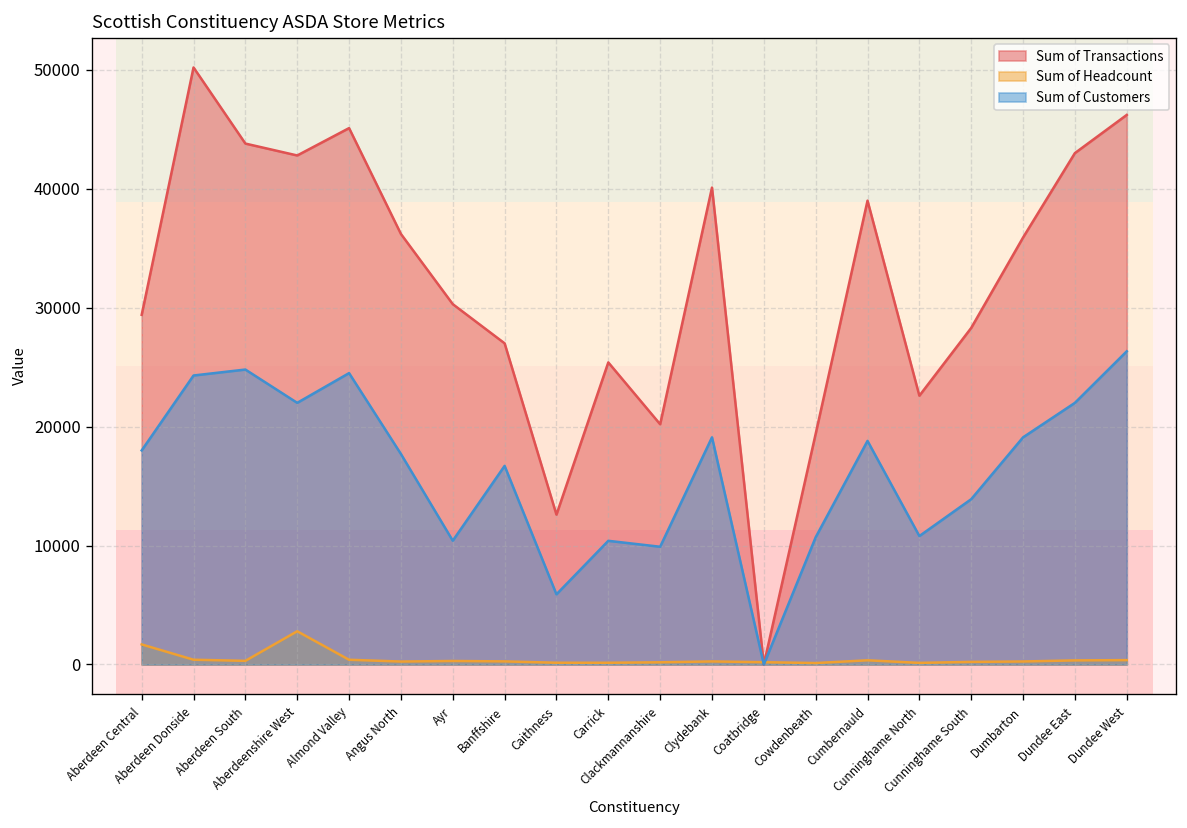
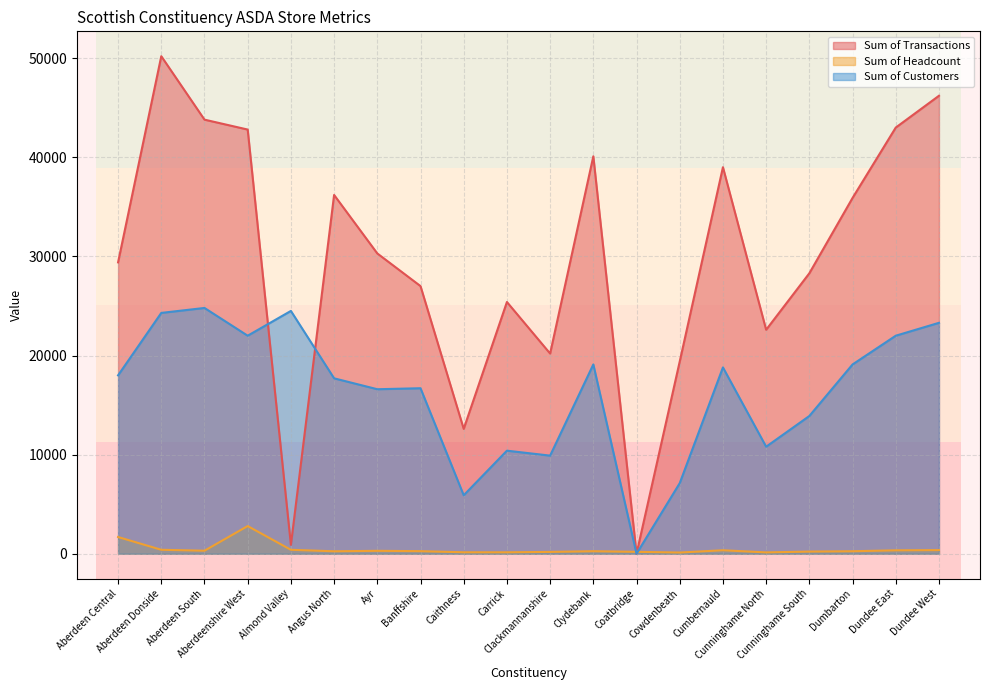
Sum of Transactions, Almond Valley: 45000 -> 1000
Sum of Customers, Ayr: 10000 -> 17000
Sum of Customers, Cowdenbeath: 11000 -> 7000
Sum of Customers, Dundee West: 26000 -> 23000
